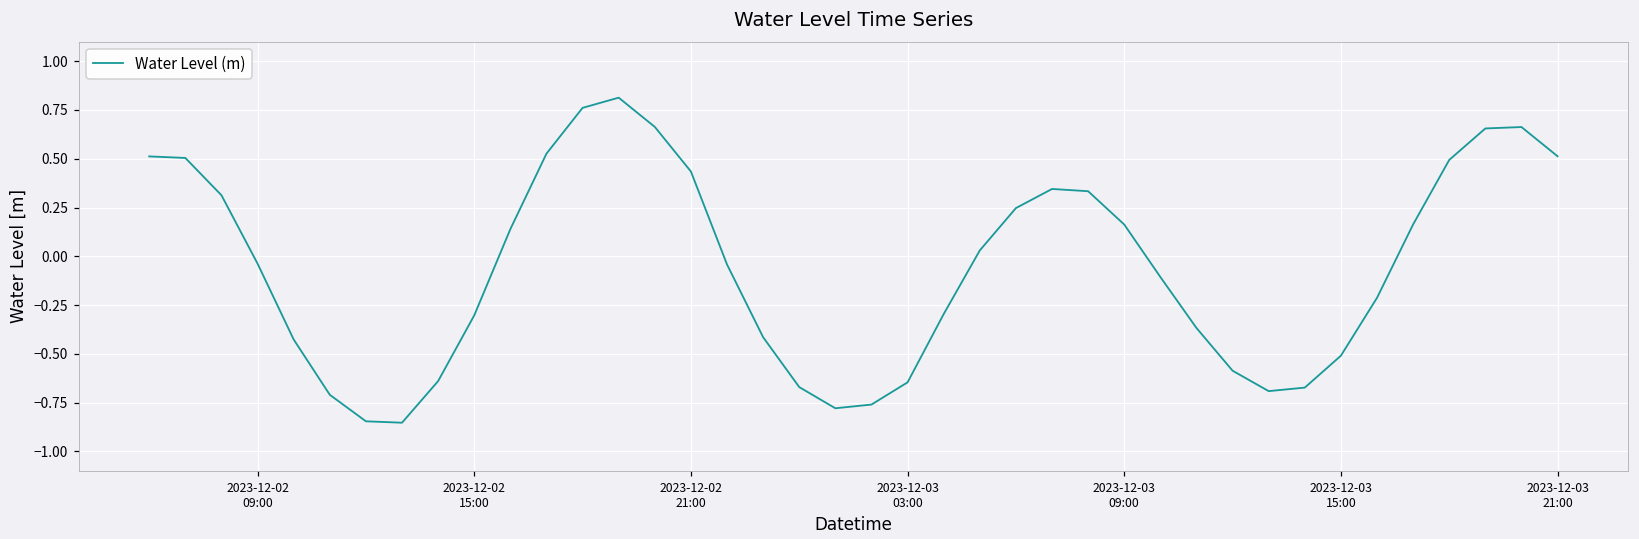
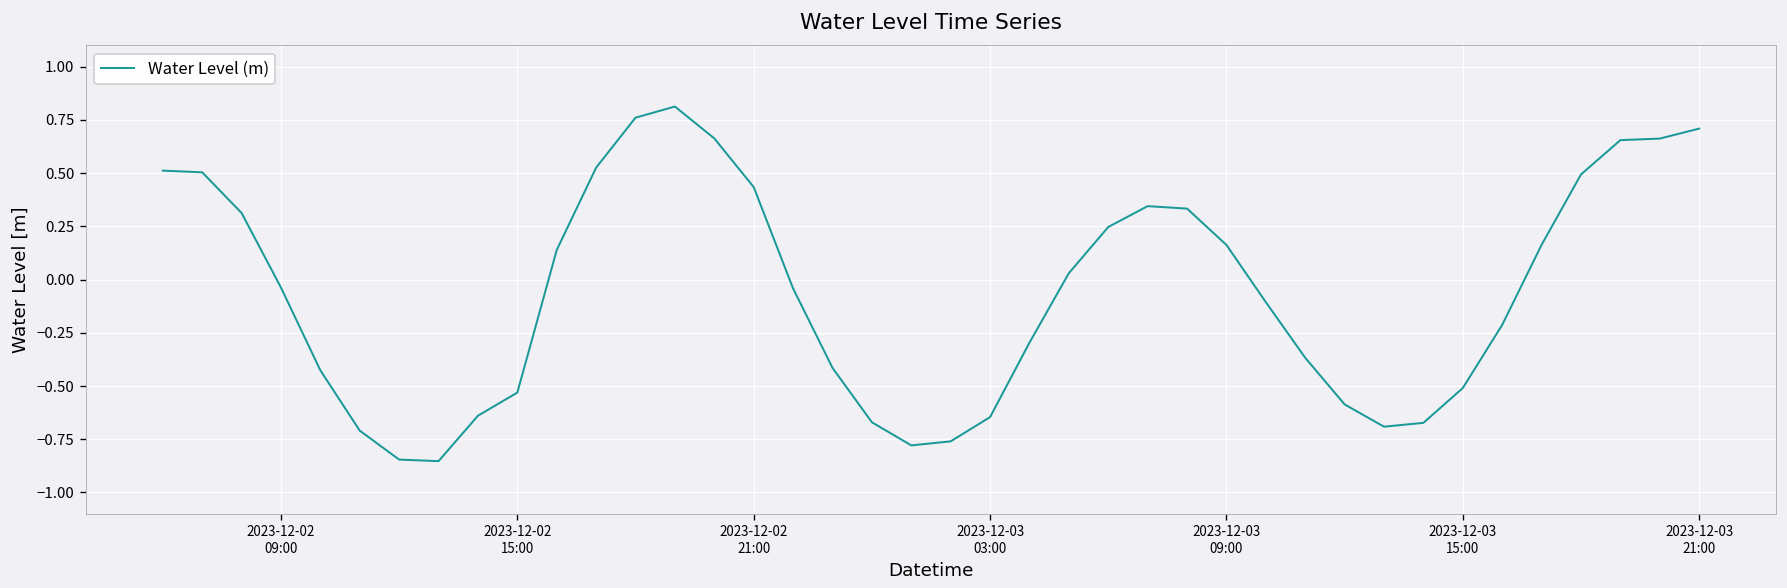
2023-12-02 15:00: -0.30 -> -0.53
2023-12-03 21:00: 0.51 -> 0.71
